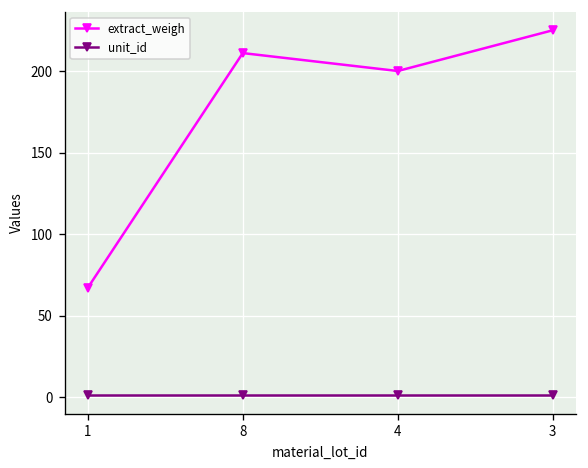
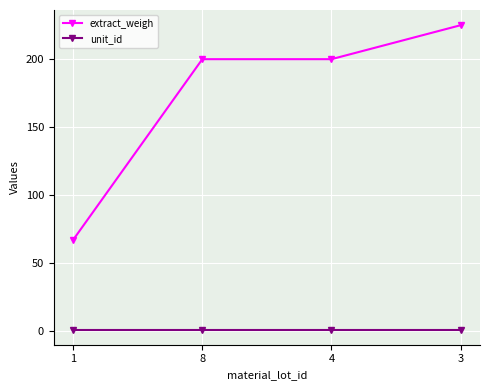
extract_weigh, 8: 211 -> 200
